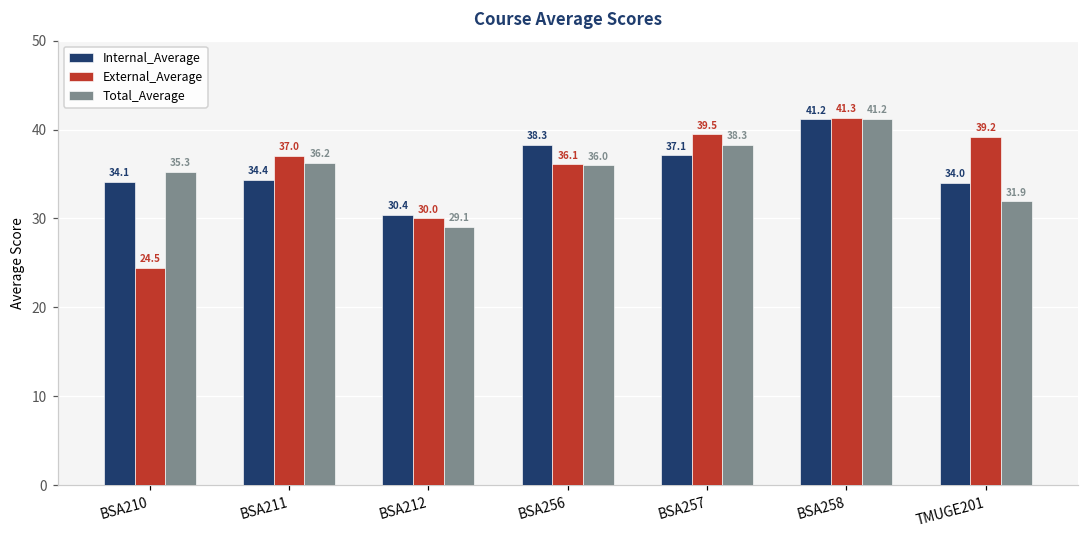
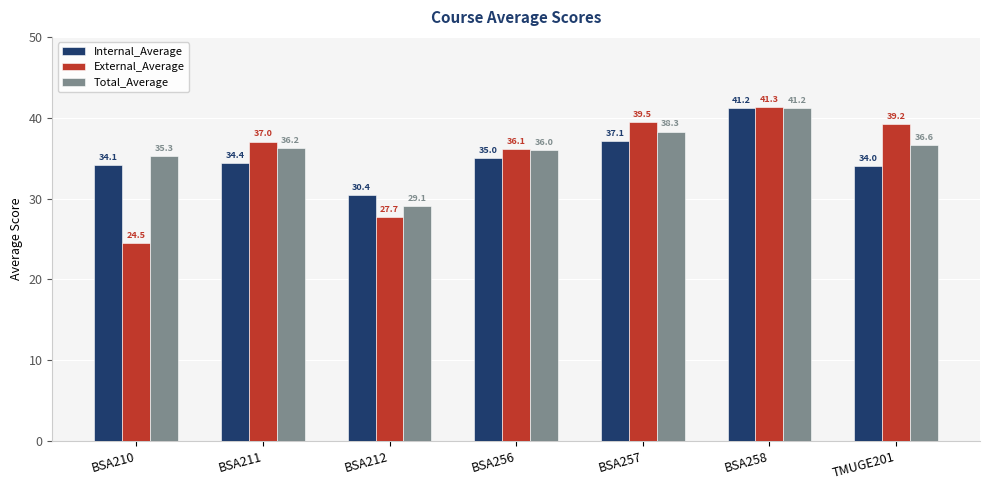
External_Average, BSA212: 30.0 -> 27.7
Internal_Average, BSA256: 38.3 -> 35.0
Total_Average, TMUGE201: 31.9 -> 36.6
